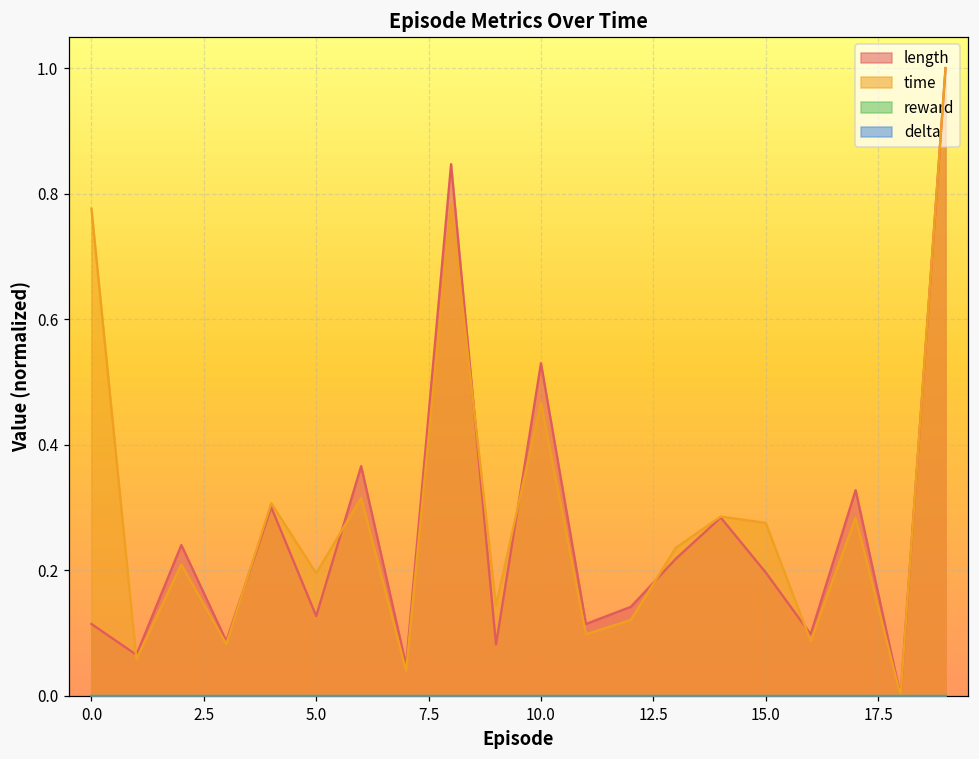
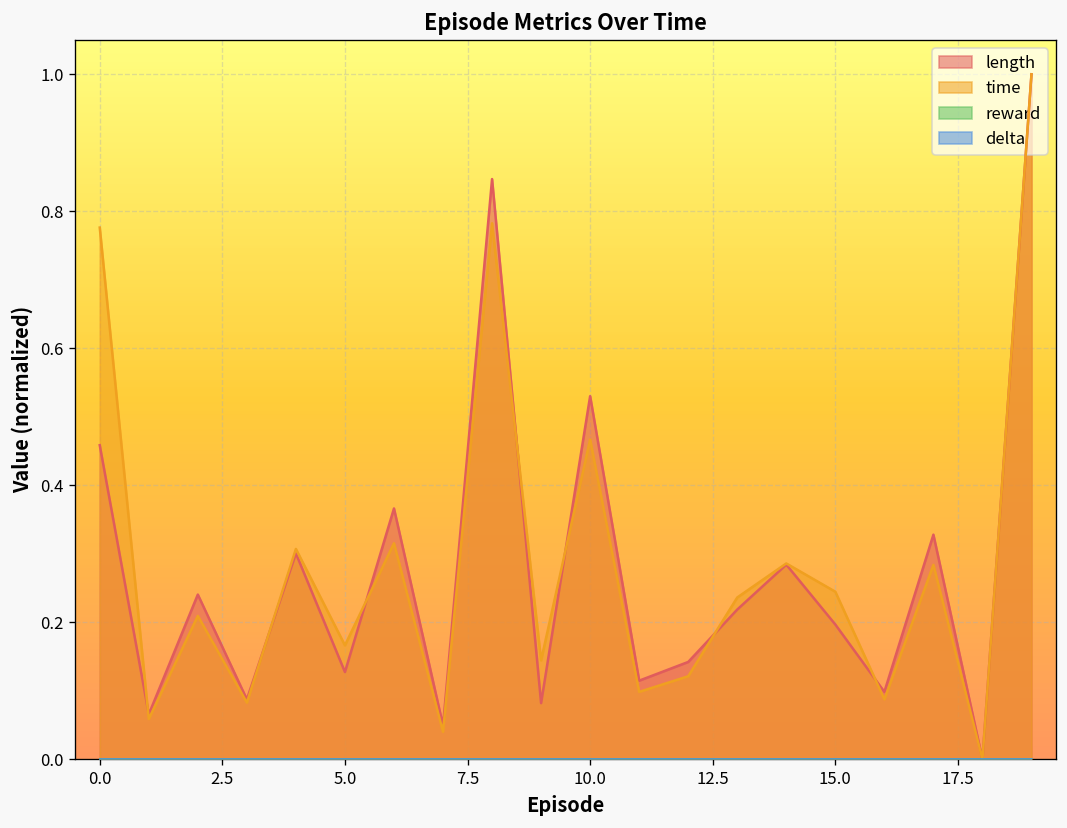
length, 0.0: 0.11 -> 0.46
time, 5.0: 0.20 -> 0.17
time, 15.0: 0.28 -> 0.24
